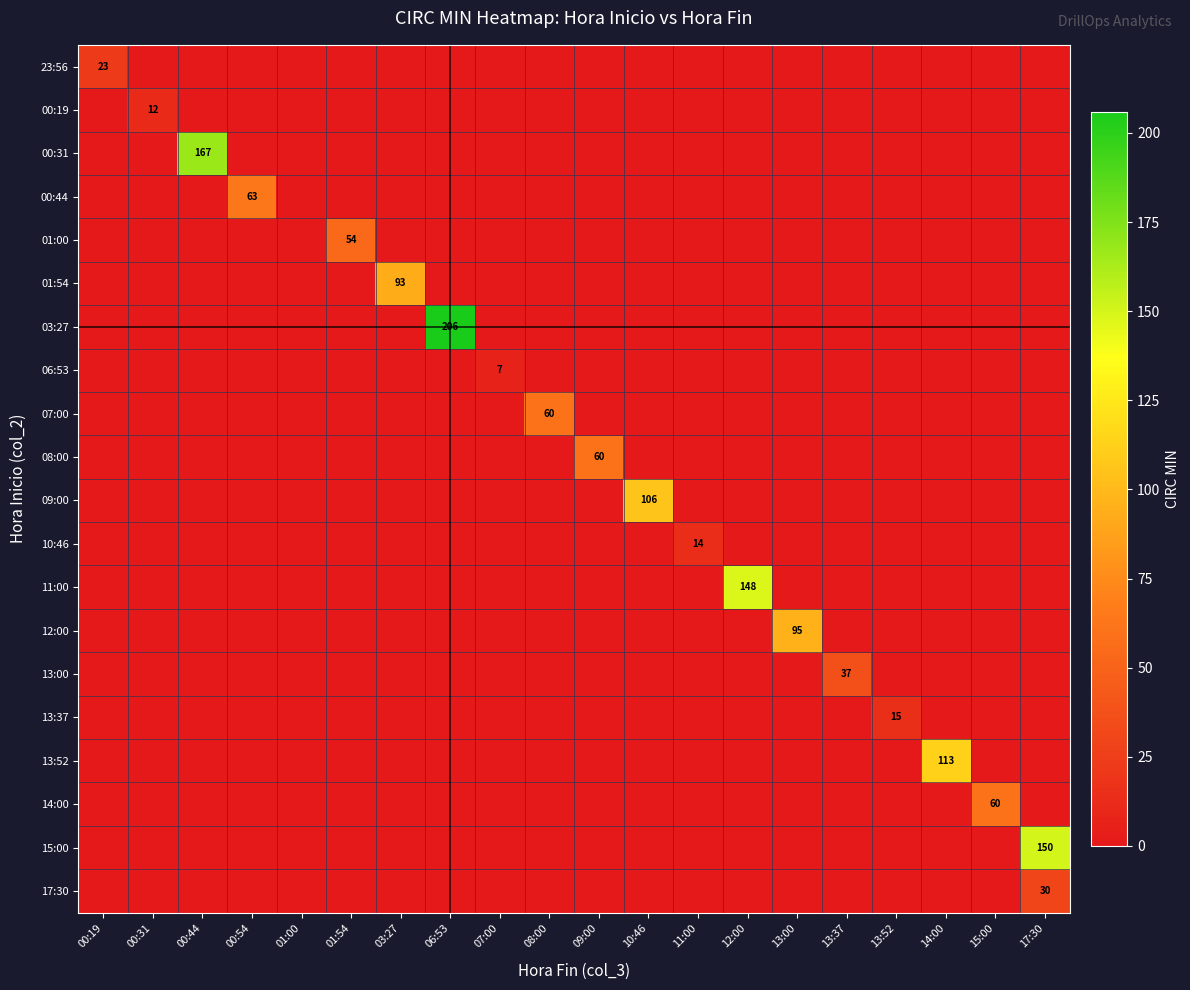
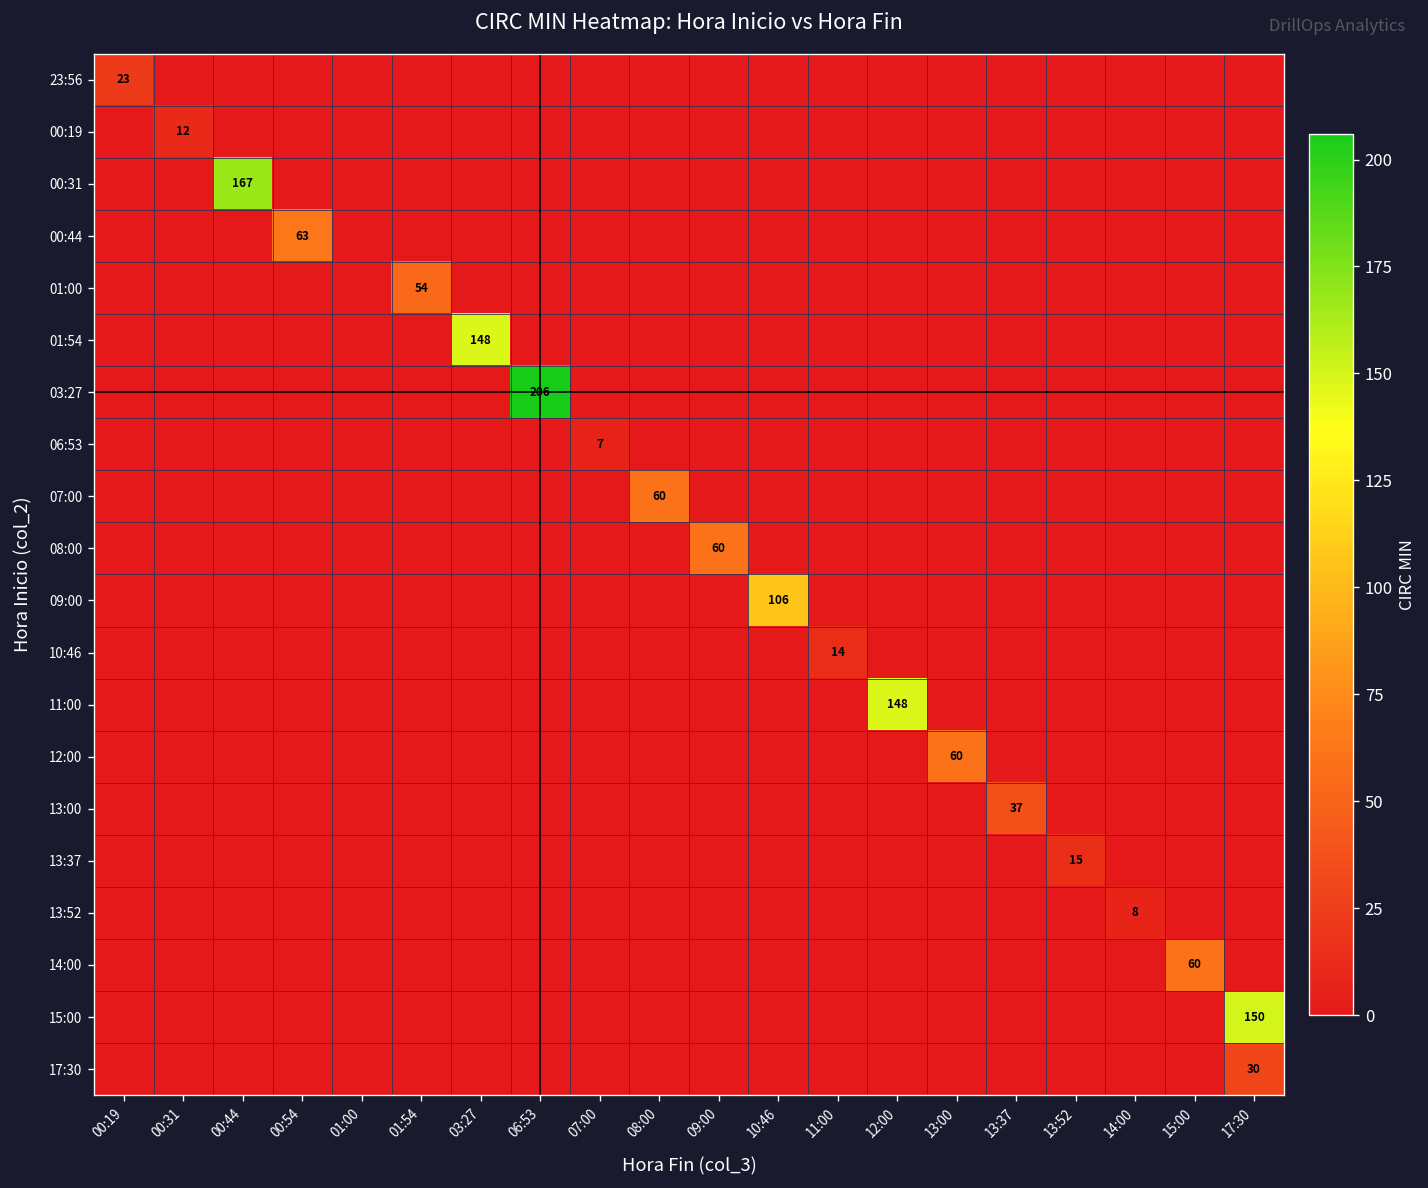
01:54, 03:27: 93 -> 148
12:00, 13:00: 95 -> 60
13:52, 14:00: 113 -> 8
